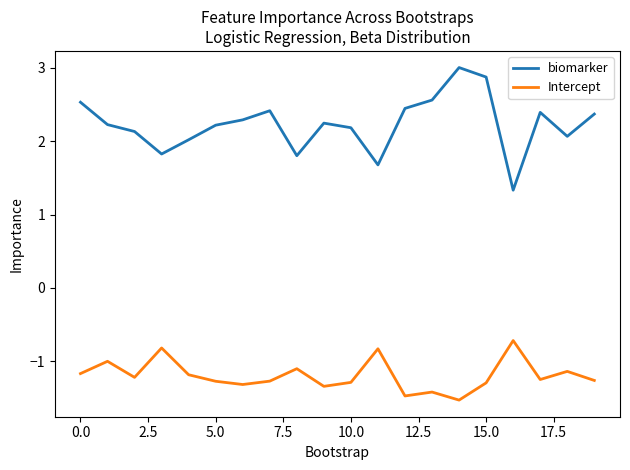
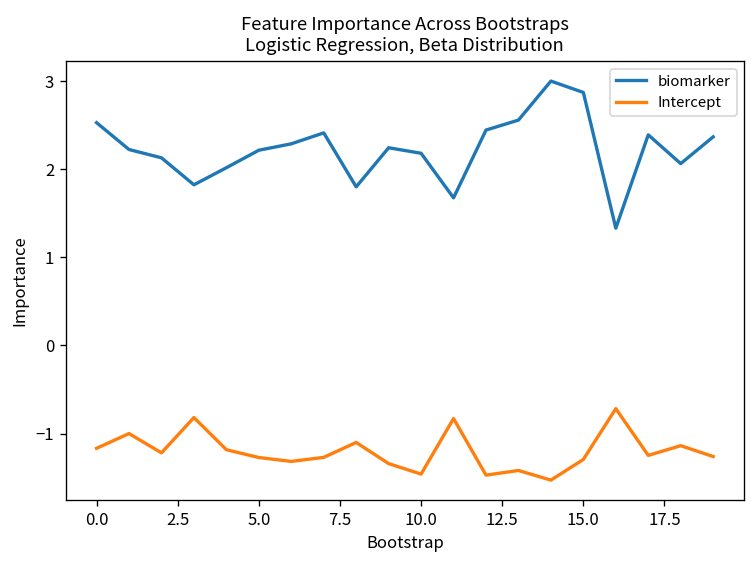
Intercept, 10.0: -1.3 -> -1.5
